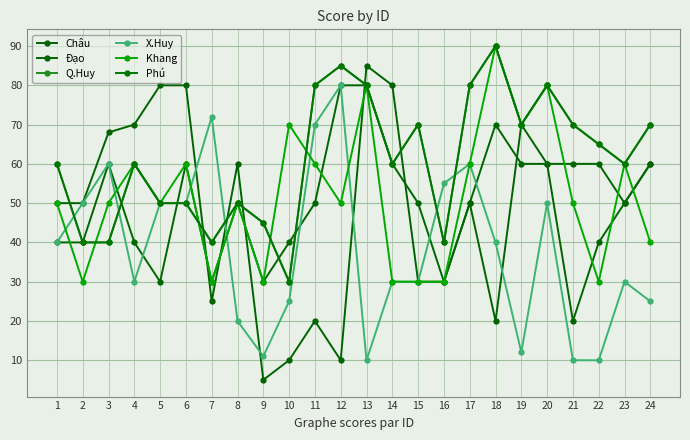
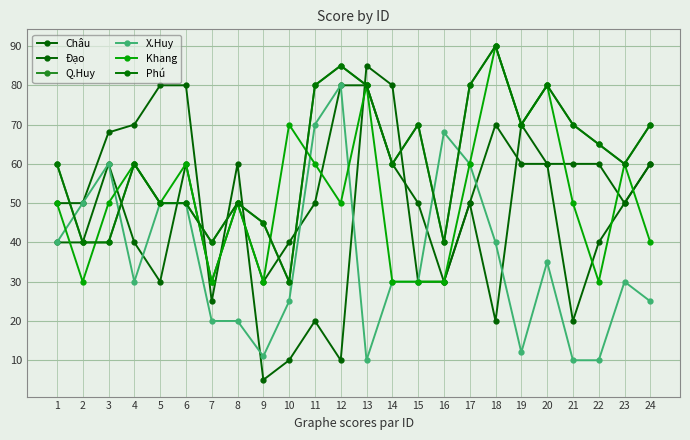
X.Huy, 7: 72 -> 20
X.Huy, 16: 55 -> 68
X.Huy, 20: 50 -> 35
